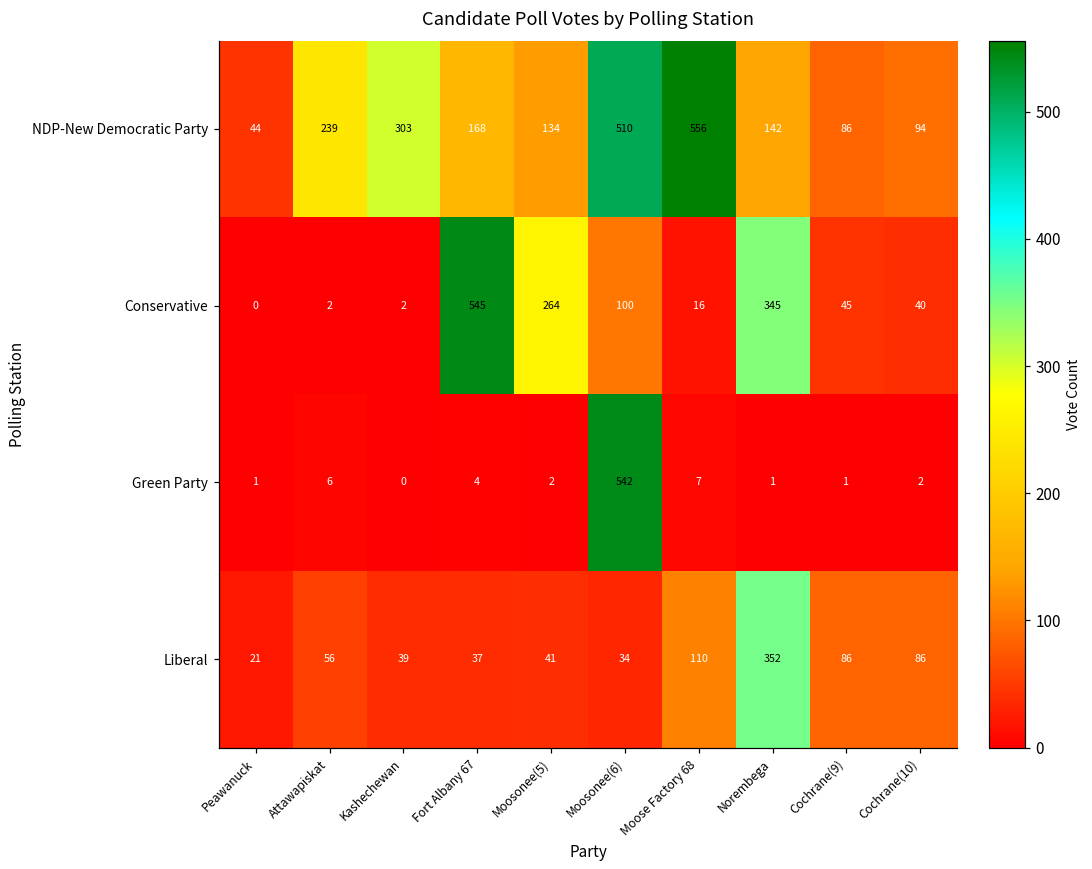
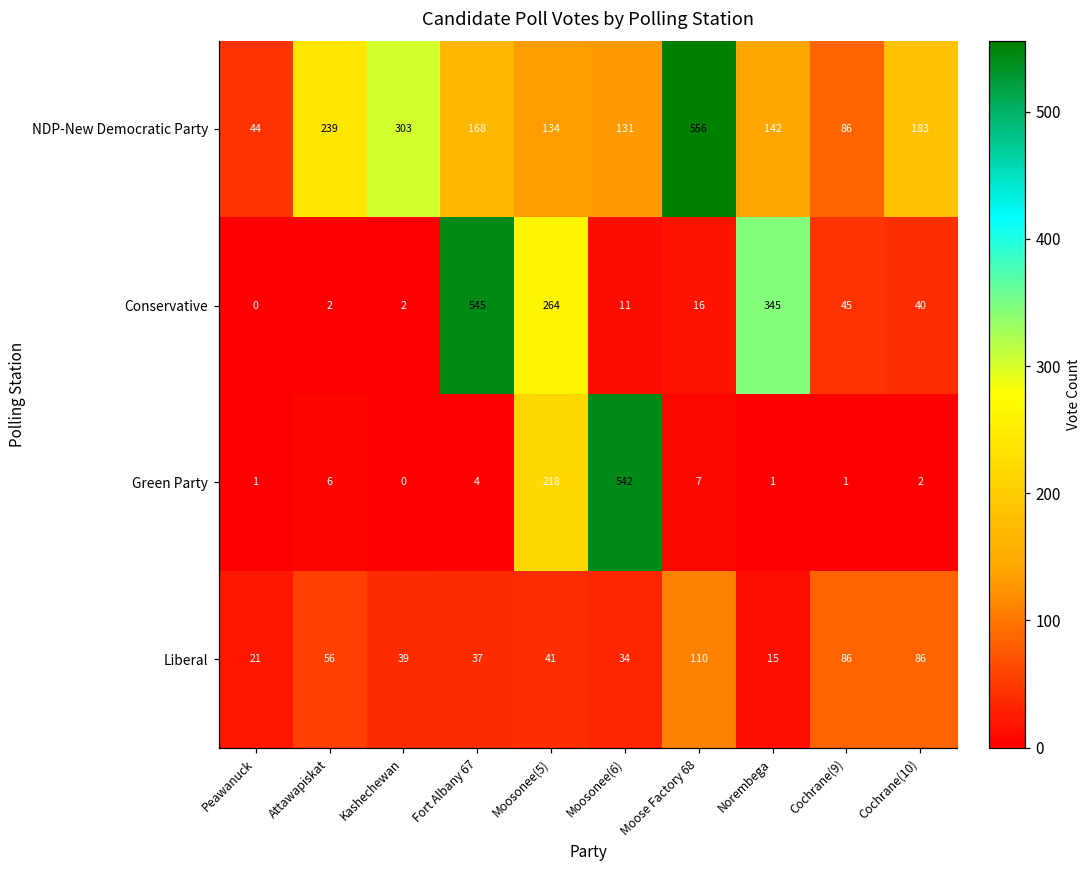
NDP-New Democratic Party, Moosonee(6): 510 -> 131
NDP-New Democratic Party, Cochrane(10): 94 -> 183
Conservative, Moosonee(6): 100 -> 11
Green Party, Moosonee(5): 2 -> 218
Liberal, Norembega: 352 -> 15
